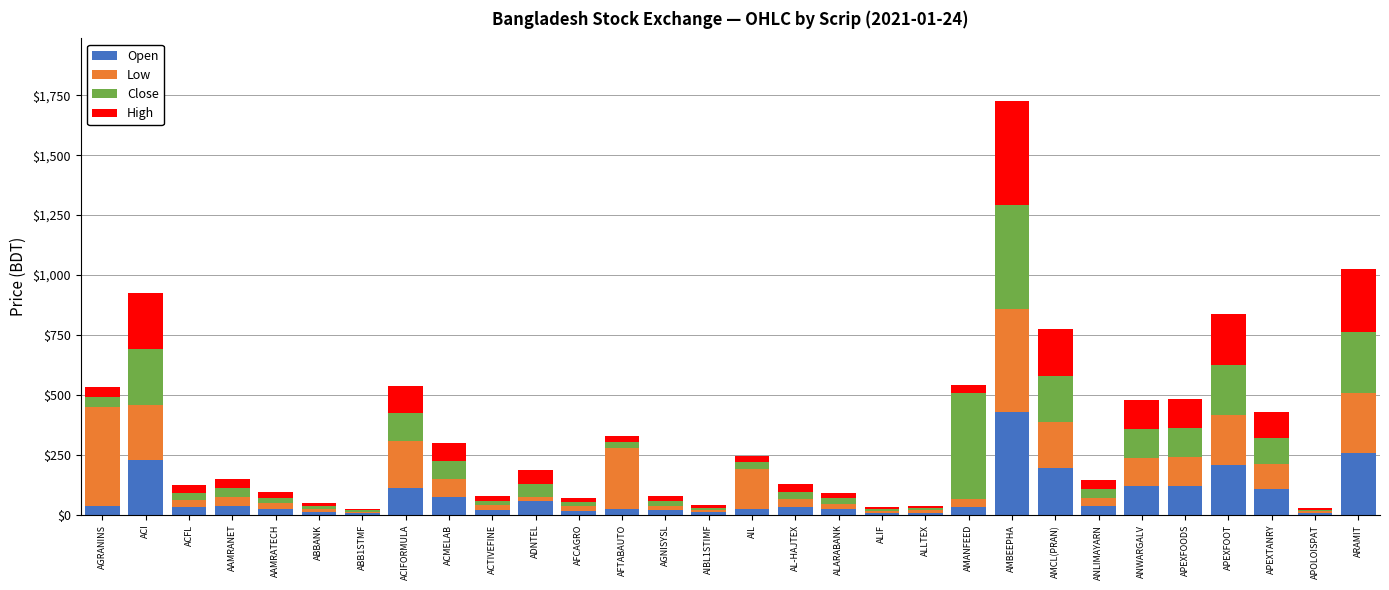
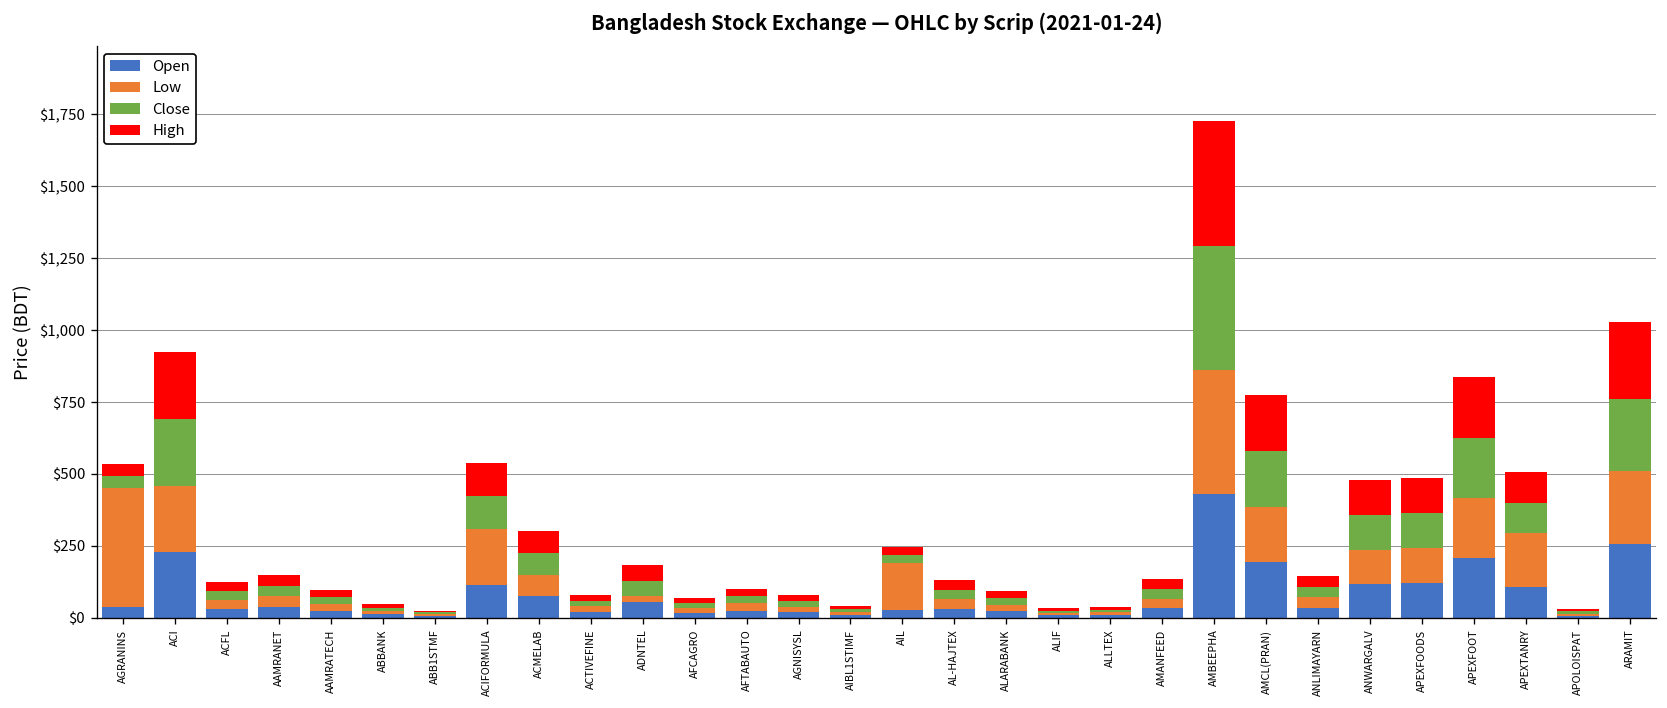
Low, AFTABAUTO: $250 -> $20
Close, AMANFEED: $440 -> $30
Low, APEXTANRY: $110 -> $190
